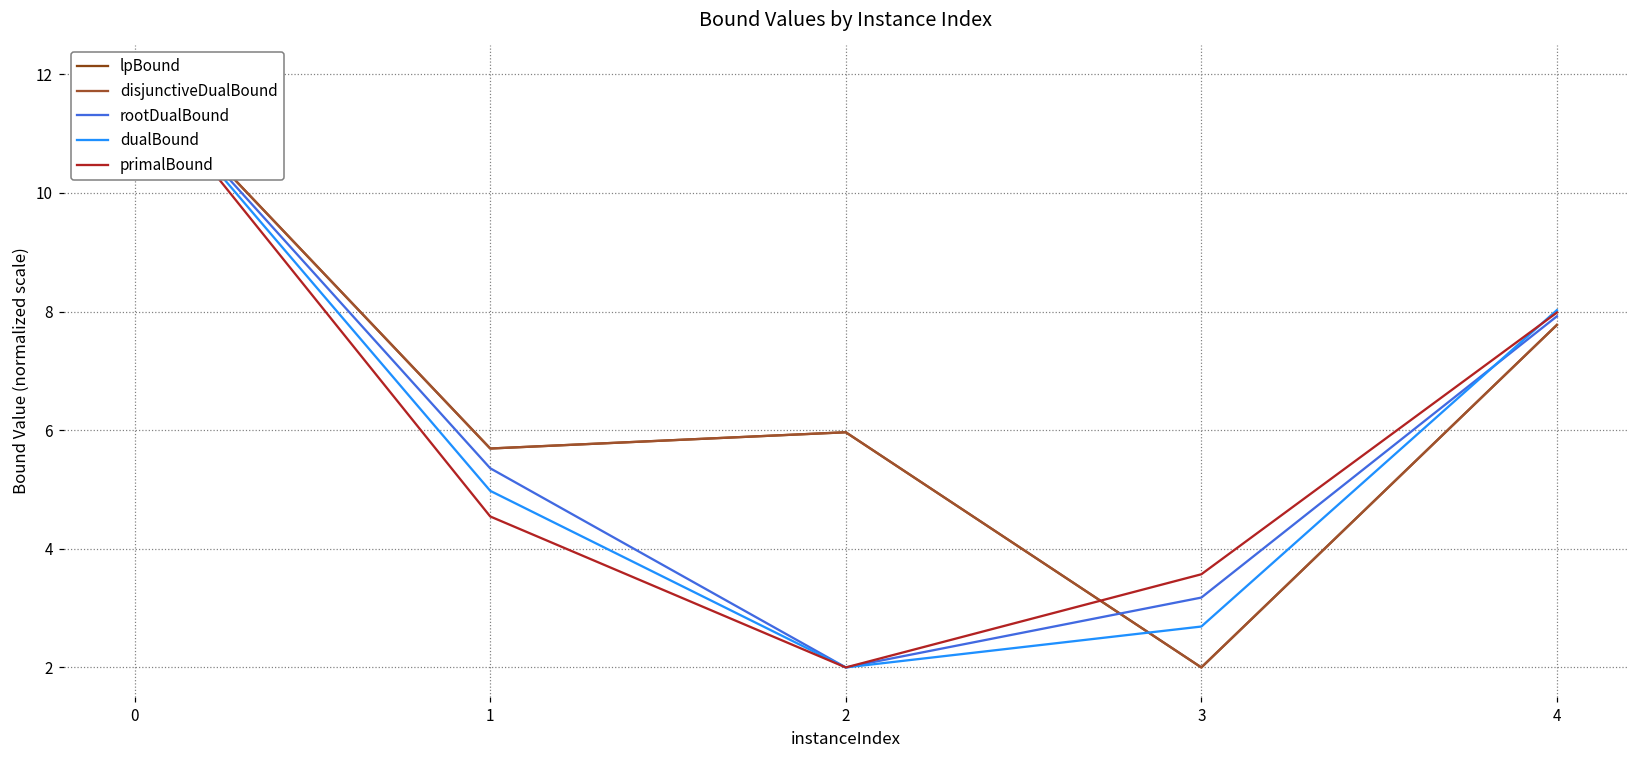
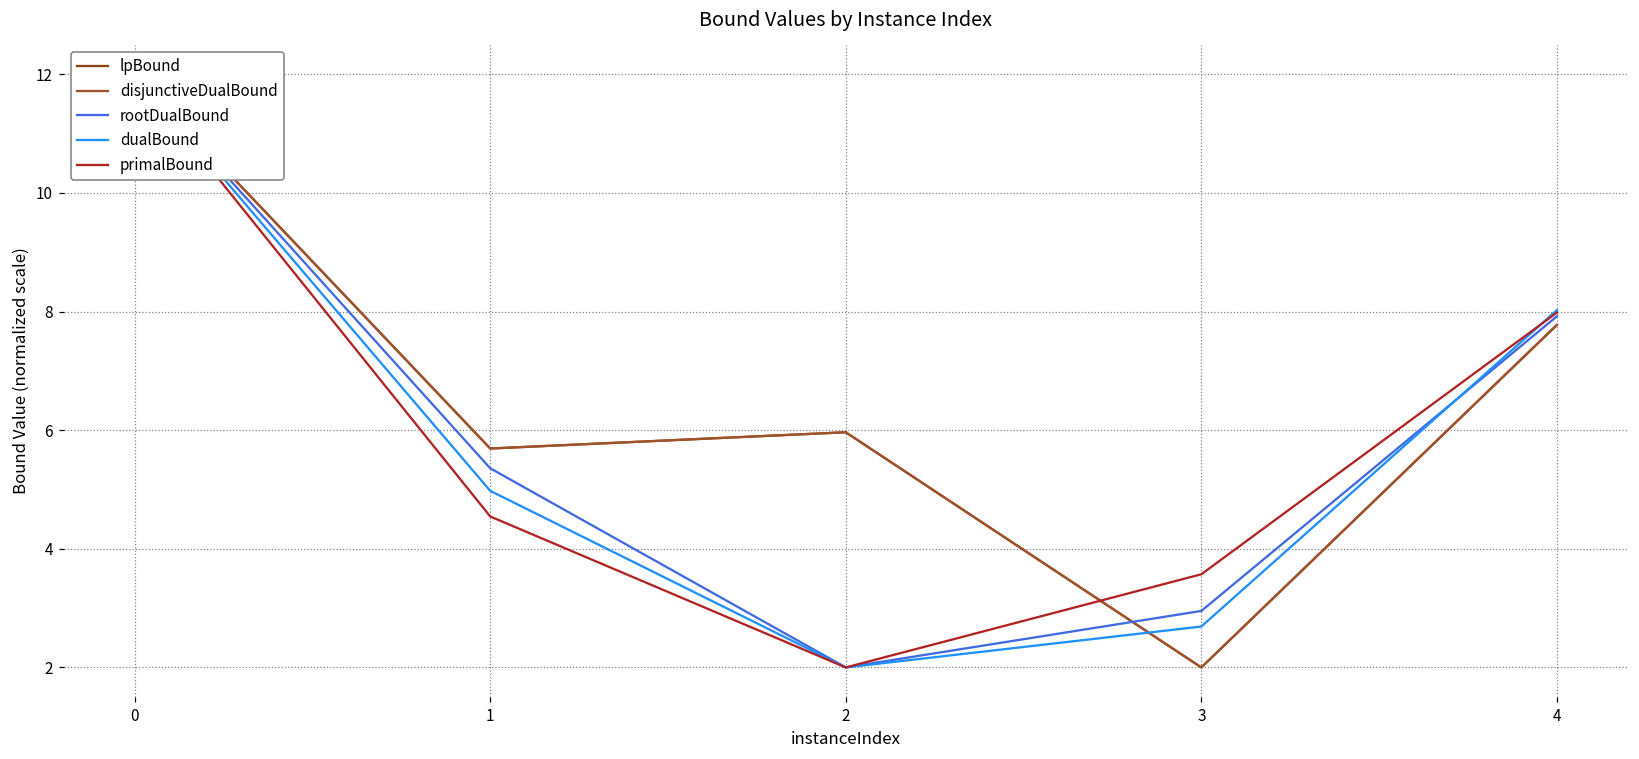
rootDualBound, 3: 3.2 -> 3.0
